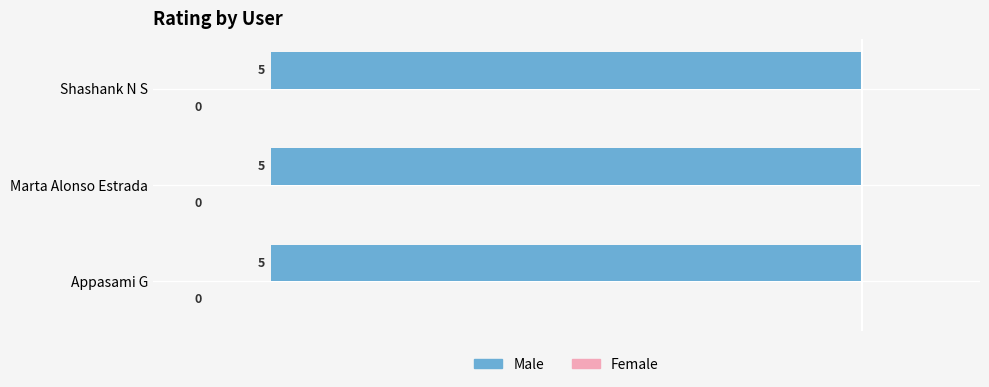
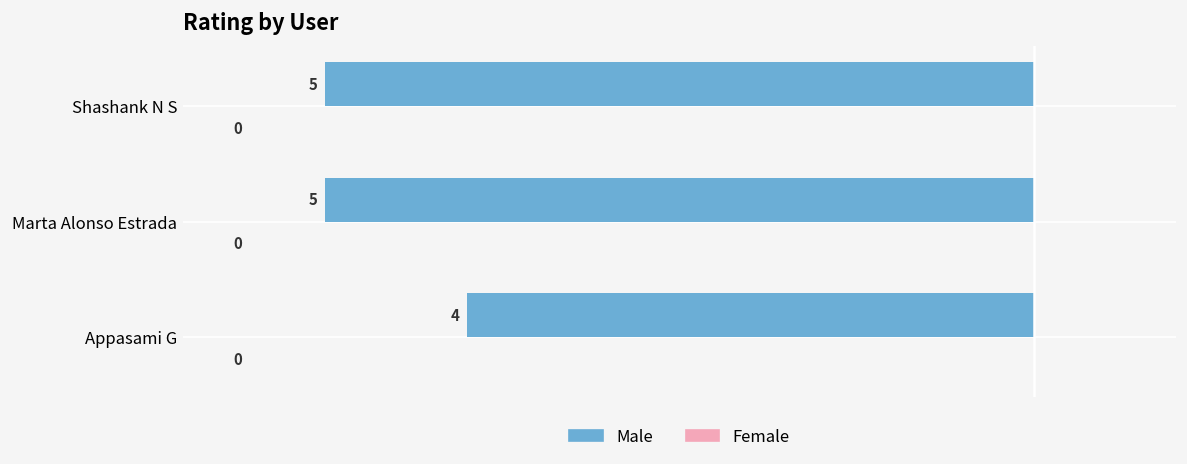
Male, Appasami G: 5 -> 4
